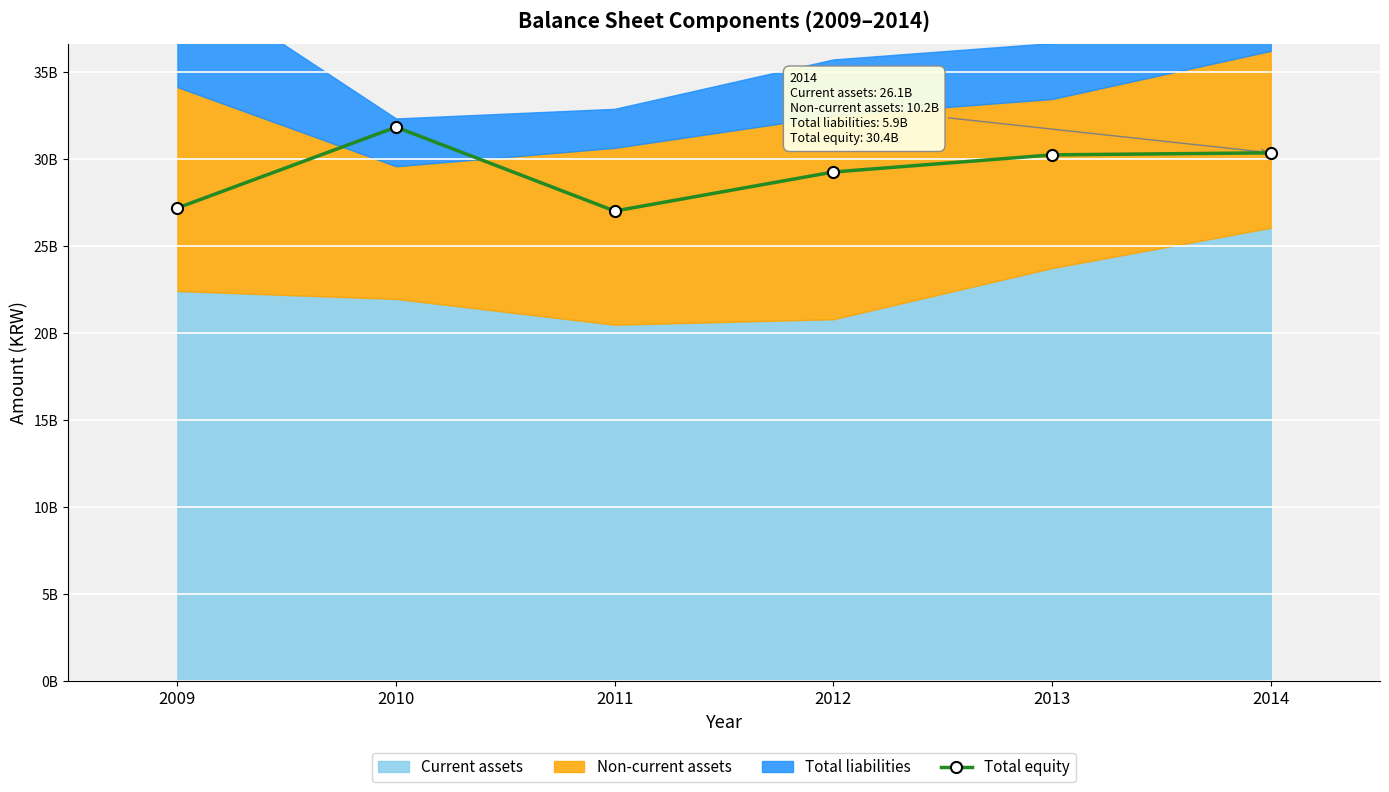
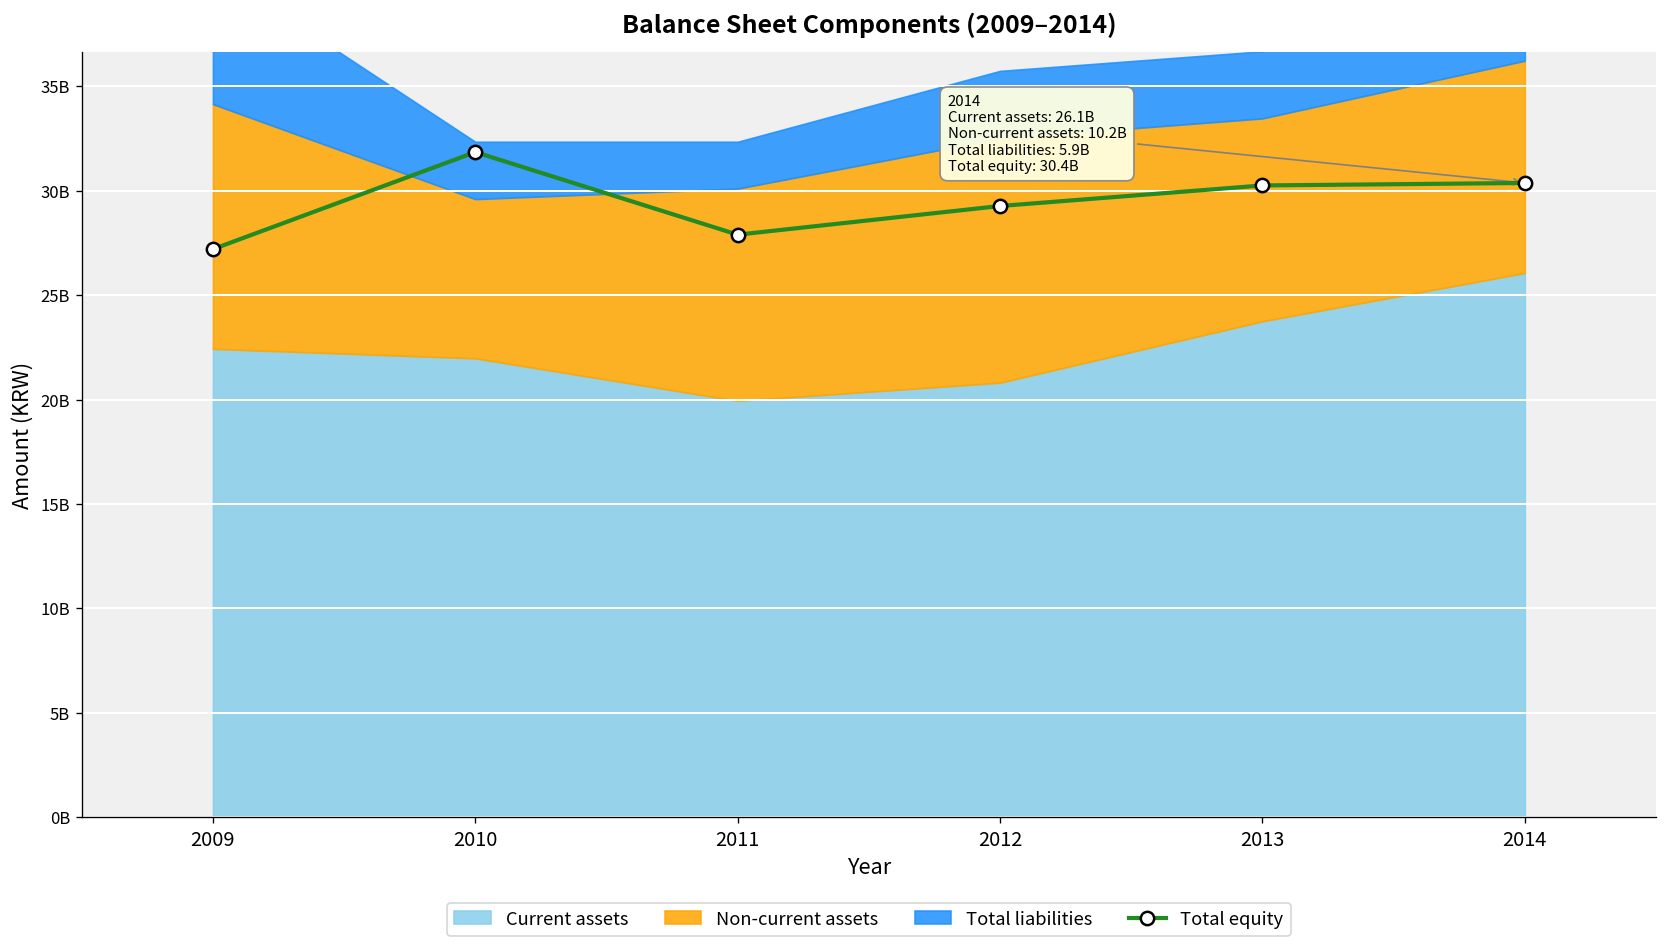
Total equity, 2011: 27000000000 -> 27900000000
Current assets, 2011: 20500000000 -> 19900000000
